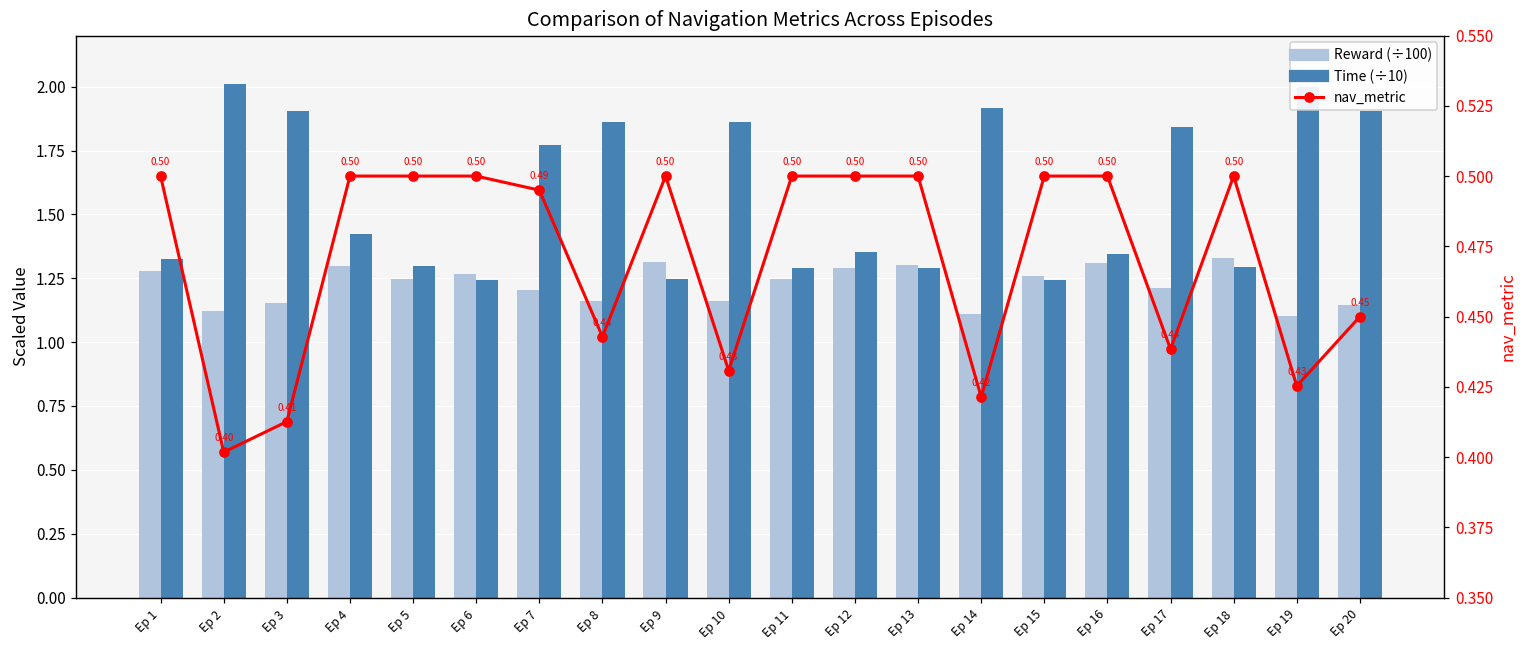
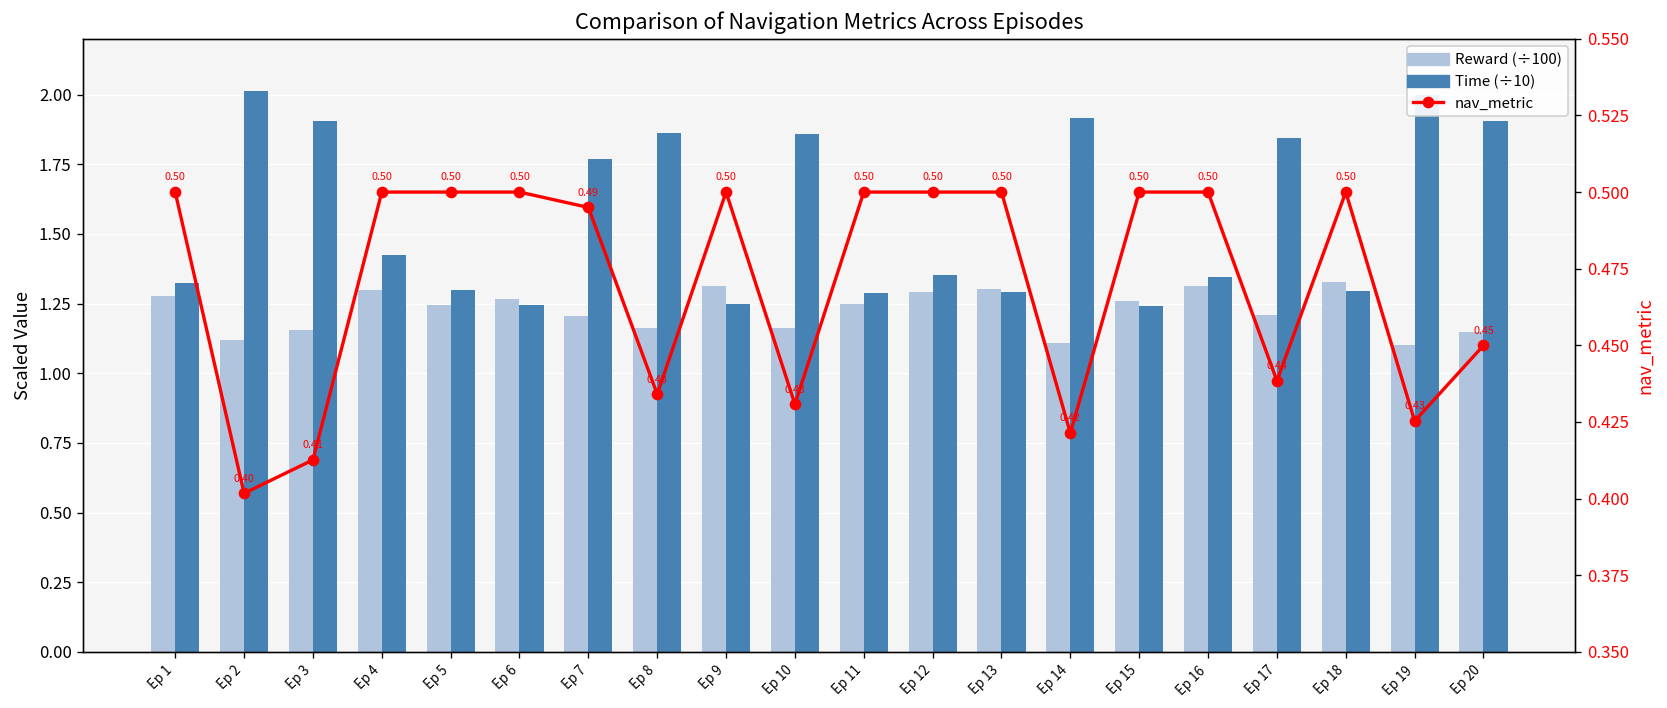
nav_metric, Ep 8: 0.44 -> 0.43
